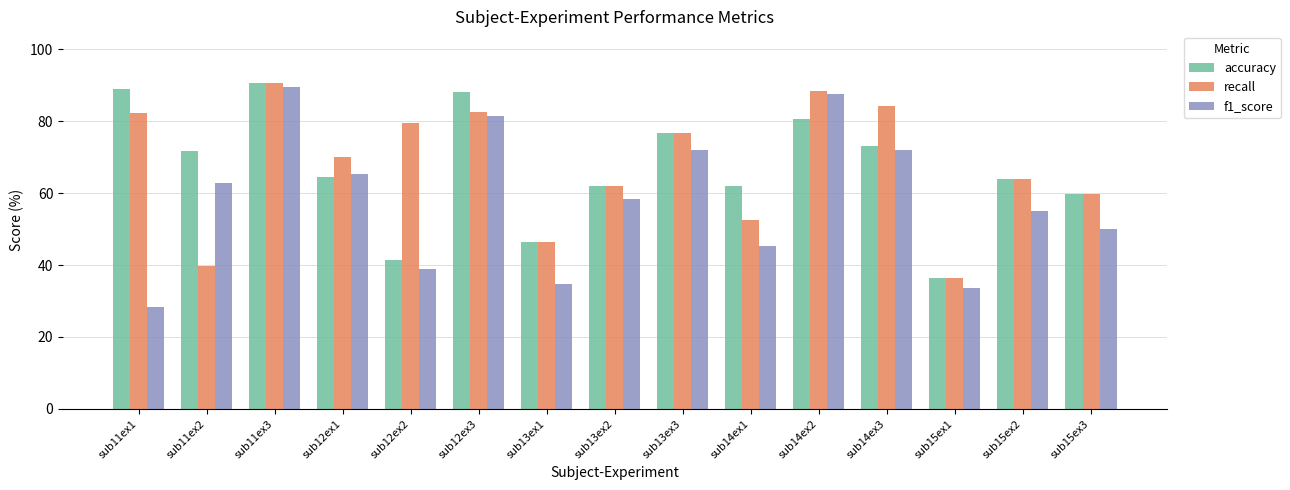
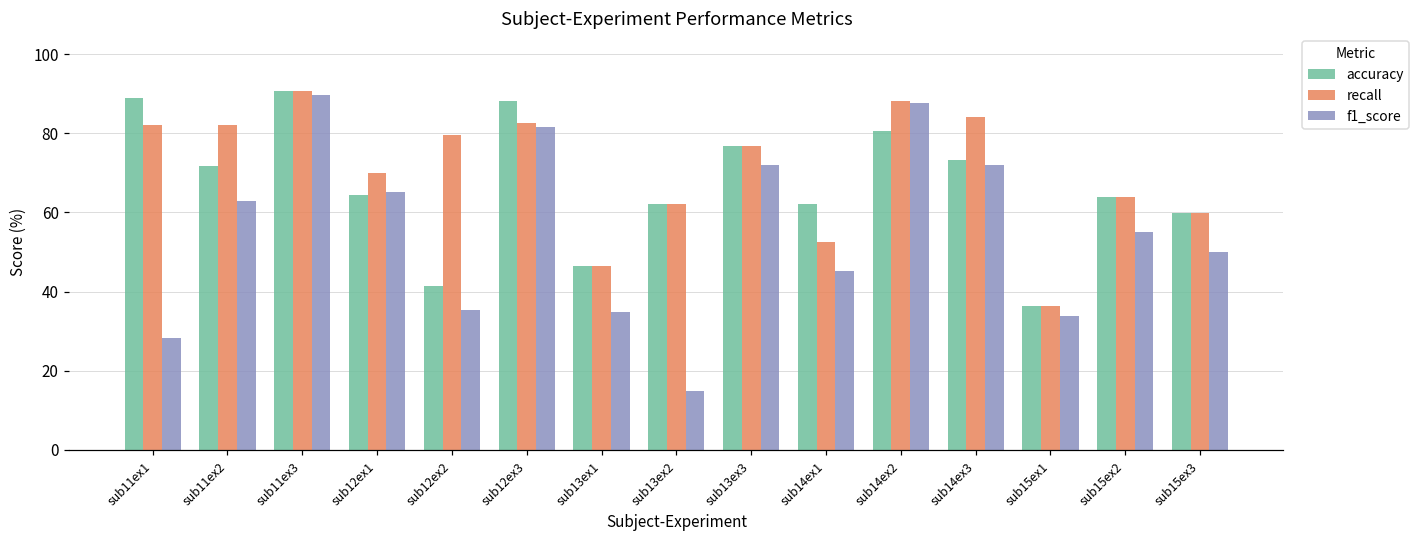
recall, sub11ex2: 40 -> 82
f1_score, sub12ex2: 39 -> 35
f1_score, sub13ex2: 58 -> 15
